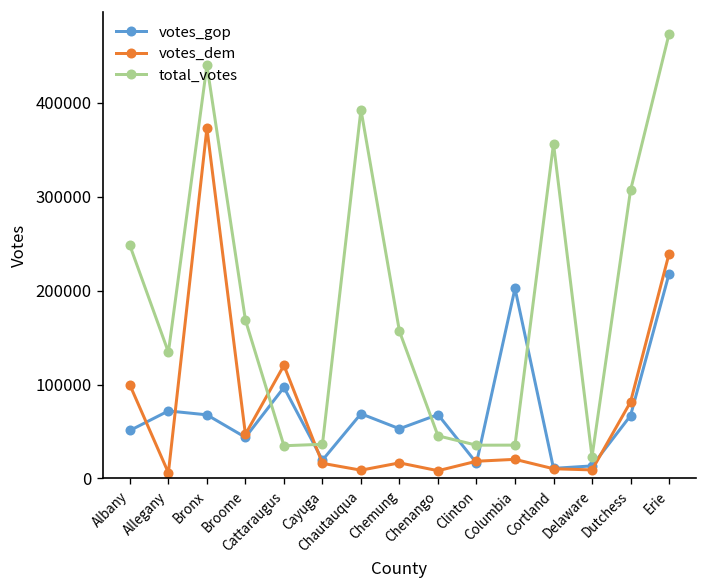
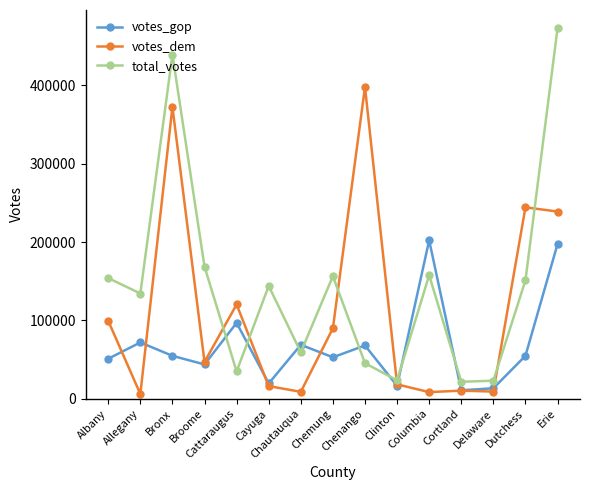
total_votes, Albany: 250000 -> 150000
votes_gop, Bronx: 70000 -> 50000
total_votes, Cayuga: 40000 -> 140000
total_votes, Chautauqua: 390000 -> 60000
votes_dem, Chemung: 20000 -> 90000
votes_dem, Chenango: 10000 -> 400000
total_votes, Clinton: 40000 -> 20000
votes_dem, Columbia: 20000 -> 10000
total_votes, Columbia: 40000 -> 160000
total_votes, Cortland: 360000 -> 20000
votes_gop, Dutchess: 70000 -> 50000
votes_dem, Dutchess: 80000 -> 240000
total_votes, Dutchess: 310000 -> 150000
votes_gop, Erie: 220000 -> 200000
